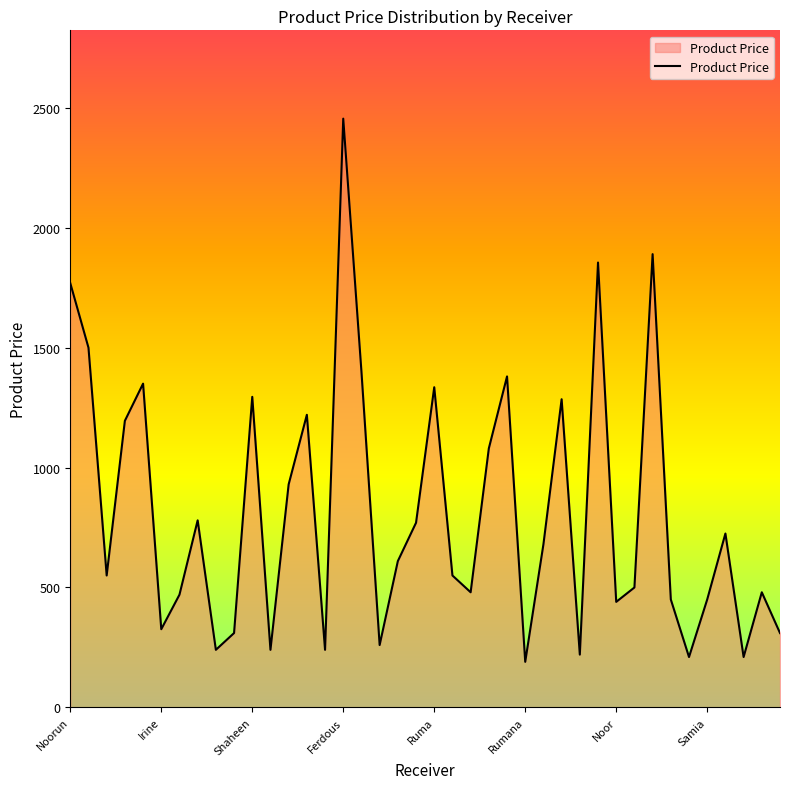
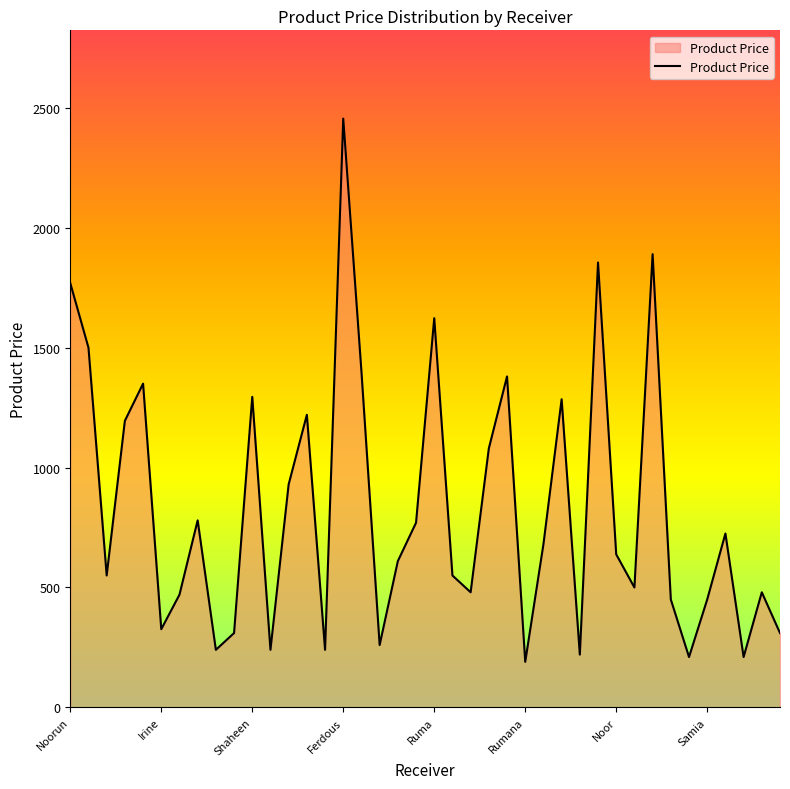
Ruma: 1340 -> 1620
Noor: 440 -> 640
